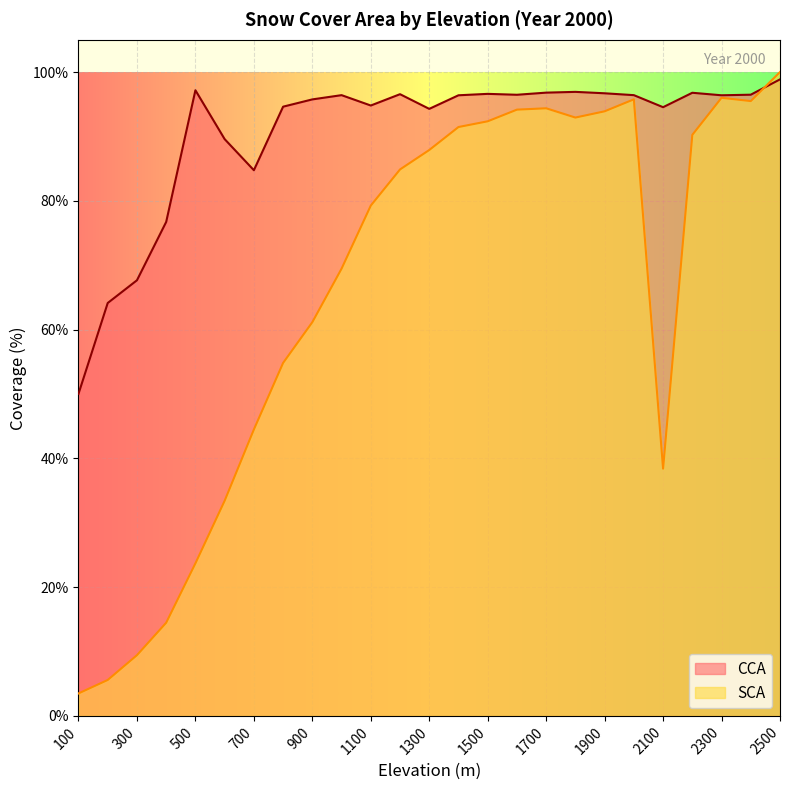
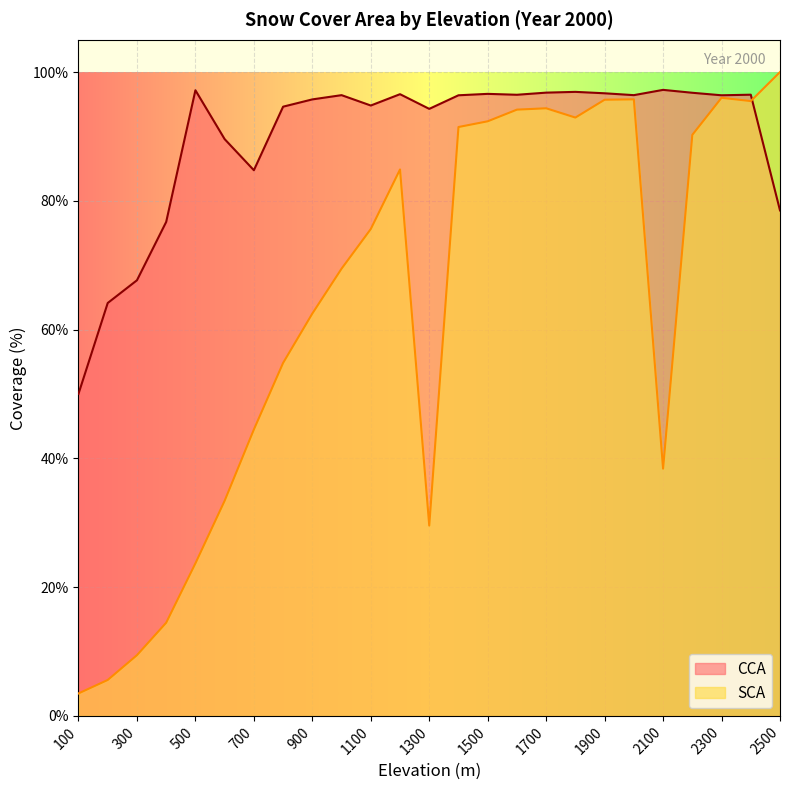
SCA, 900: 61% -> 62%
SCA, 1100: 79% -> 76%
SCA, 1300: 88% -> 30%
SCA, 1900: 94% -> 96%
CCA, 2100: 95% -> 97%
CCA, 2500: 99% -> 79%
